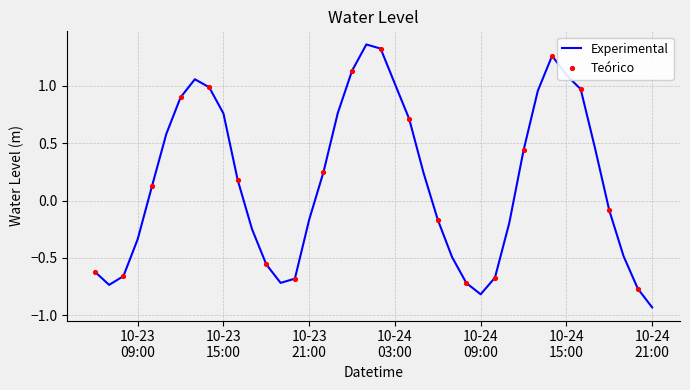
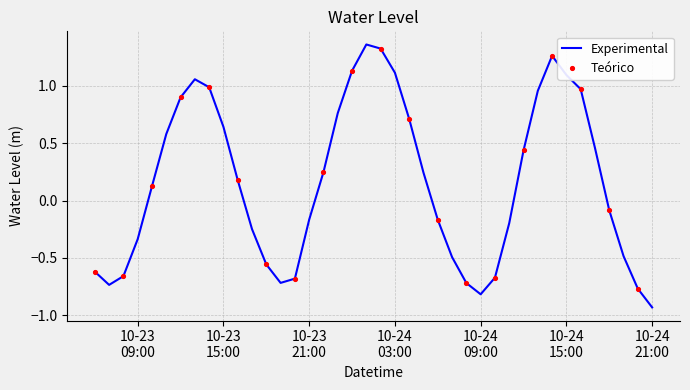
Experimental, 10-23 15:00: 0.76 -> 0.64
Experimental, 10-24 03:00: 1.01 -> 1.11
